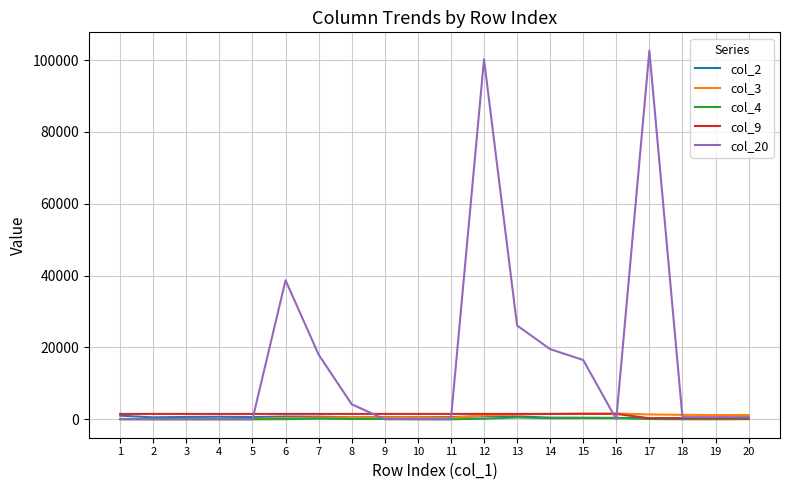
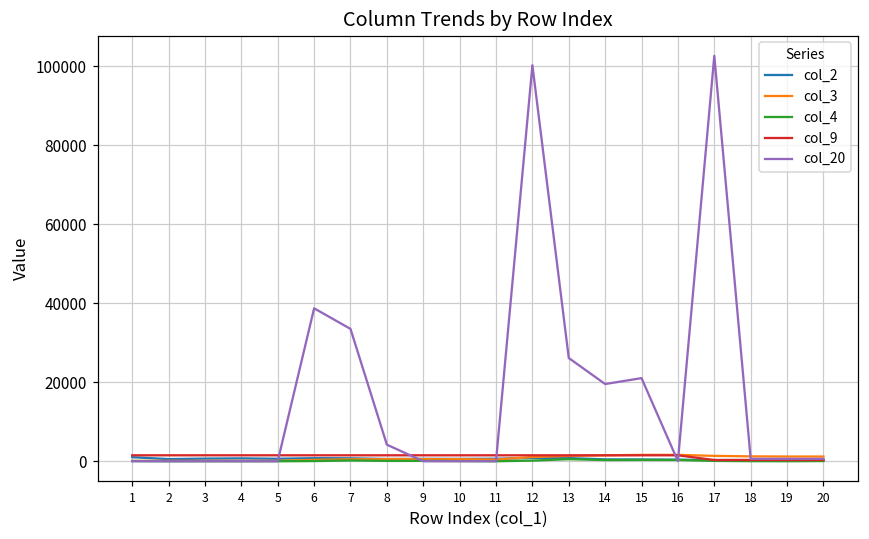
col_20, 7: 18000 -> 33000
col_20, 15: 17000 -> 21000
